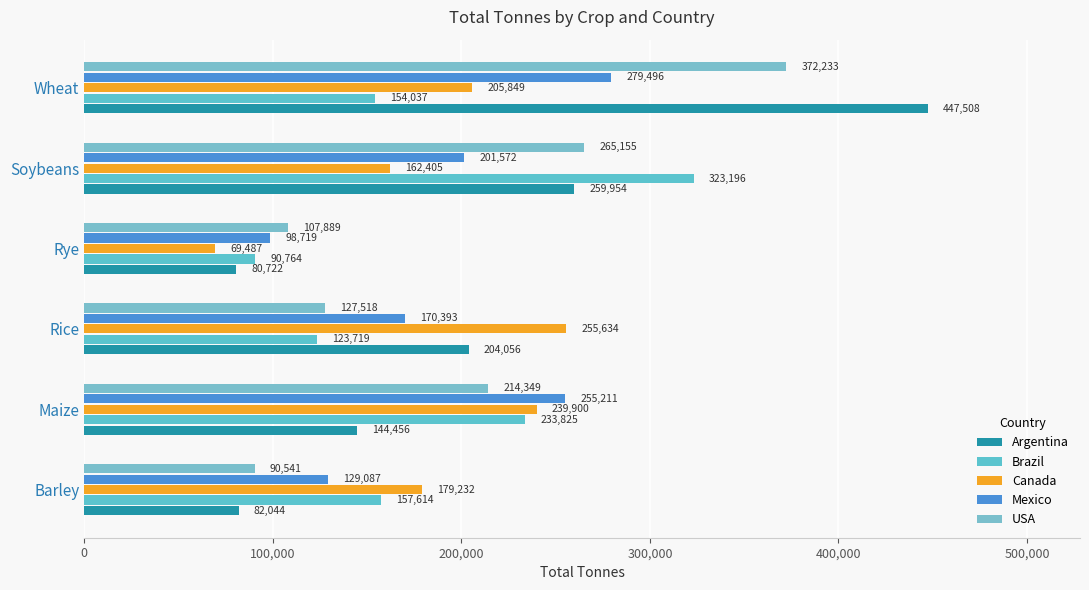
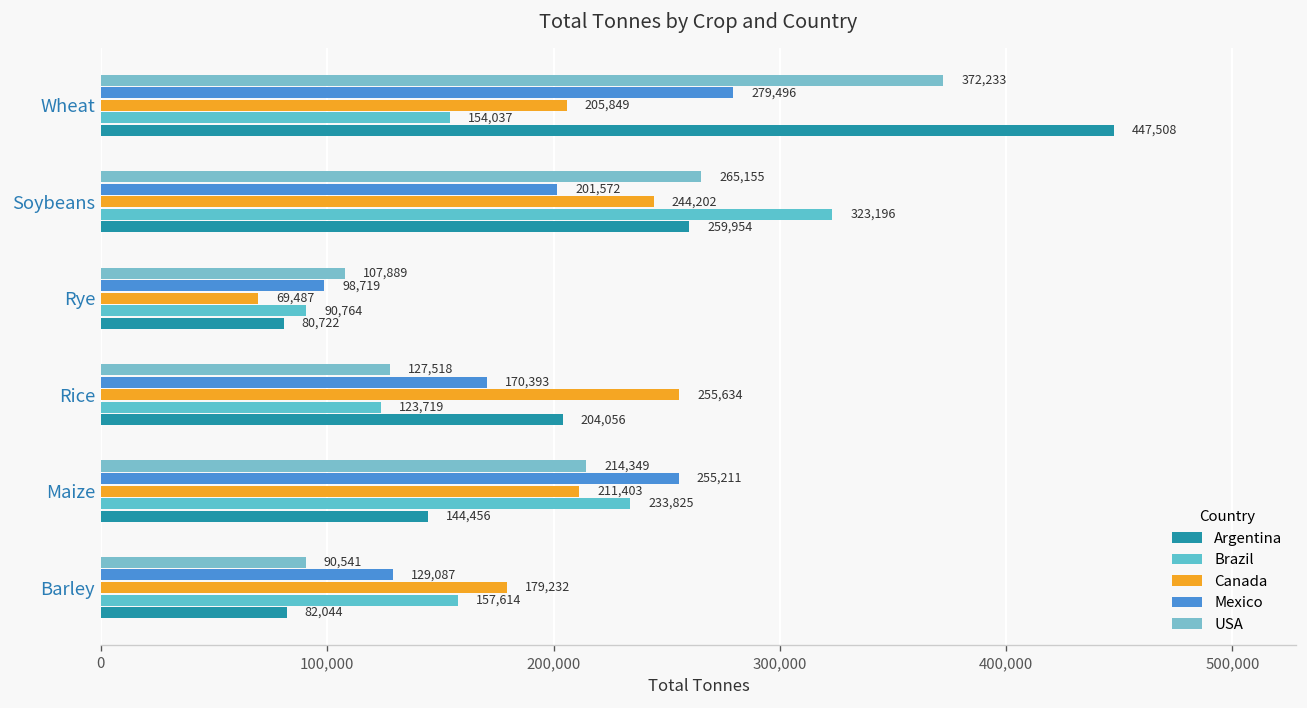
Canada, Soybeans: 162,405 -> 244,202
Canada, Maize: 239,900 -> 211,403
